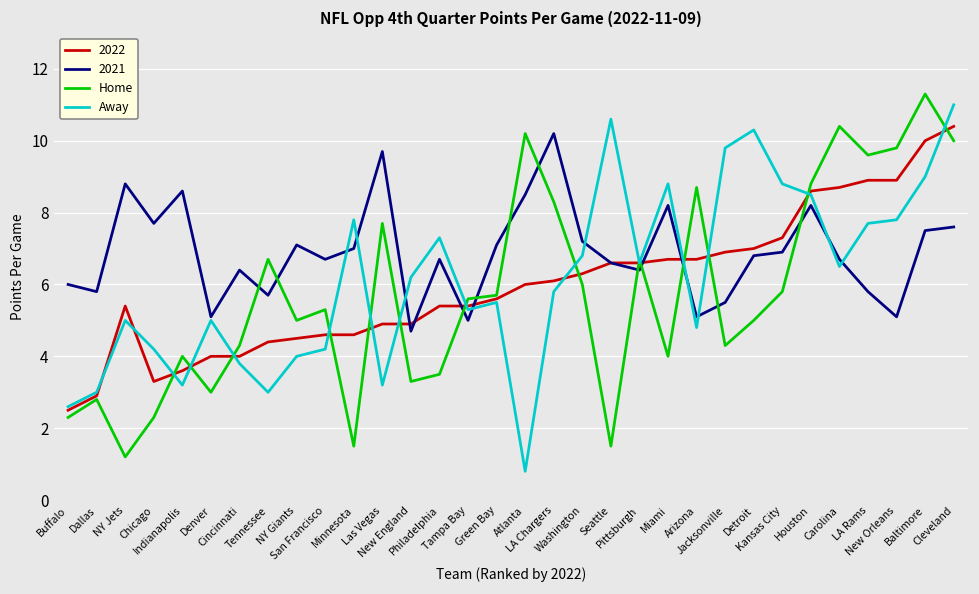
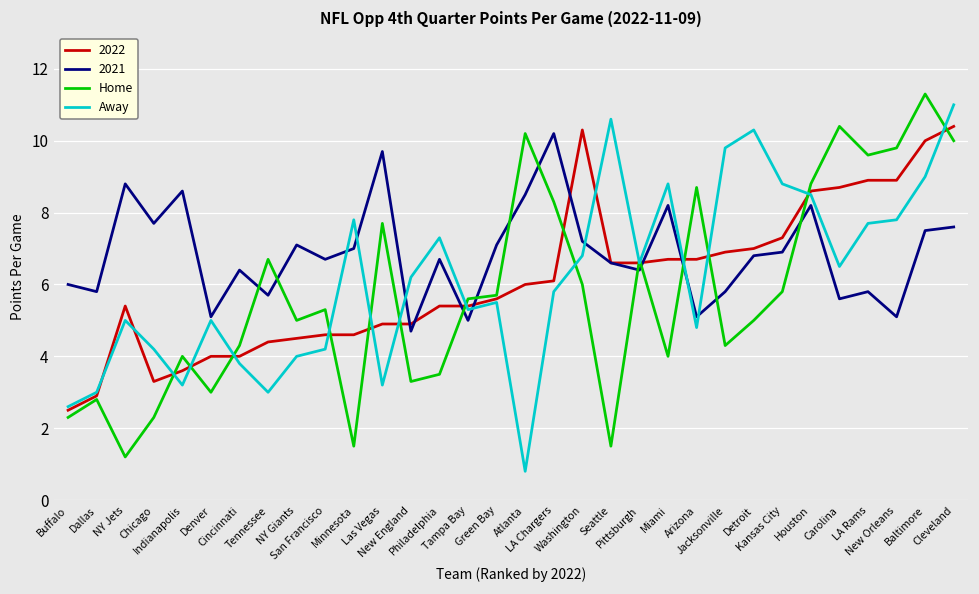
2022, Washington: 6.3 -> 10.3
2021, Jacksonville: 5.5 -> 5.8
2021, Carolina: 6.7 -> 5.6
